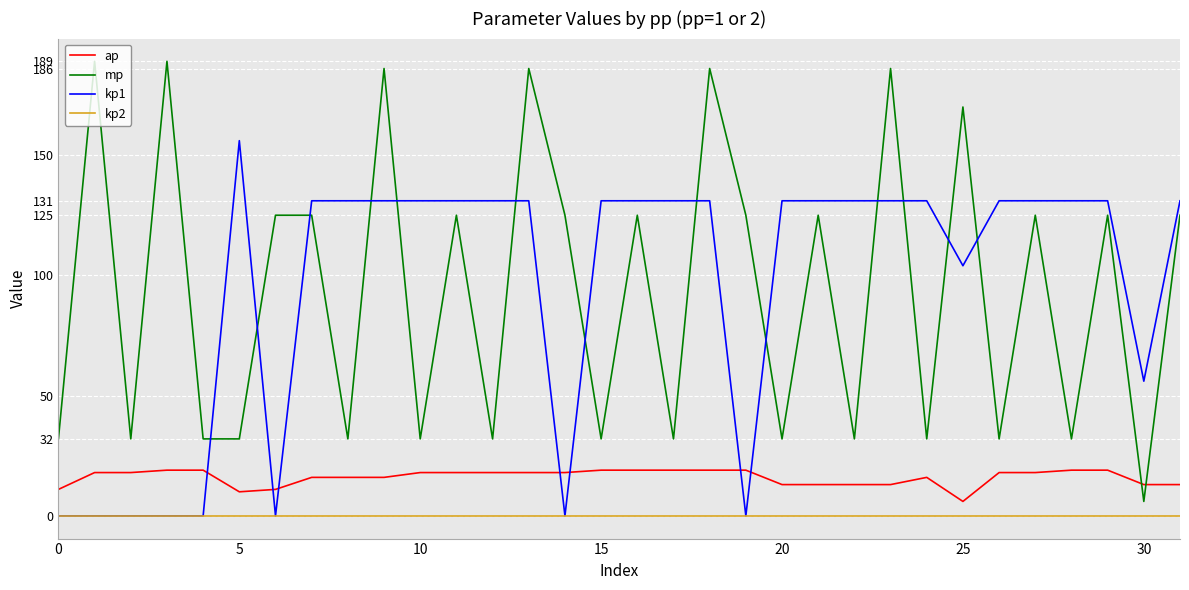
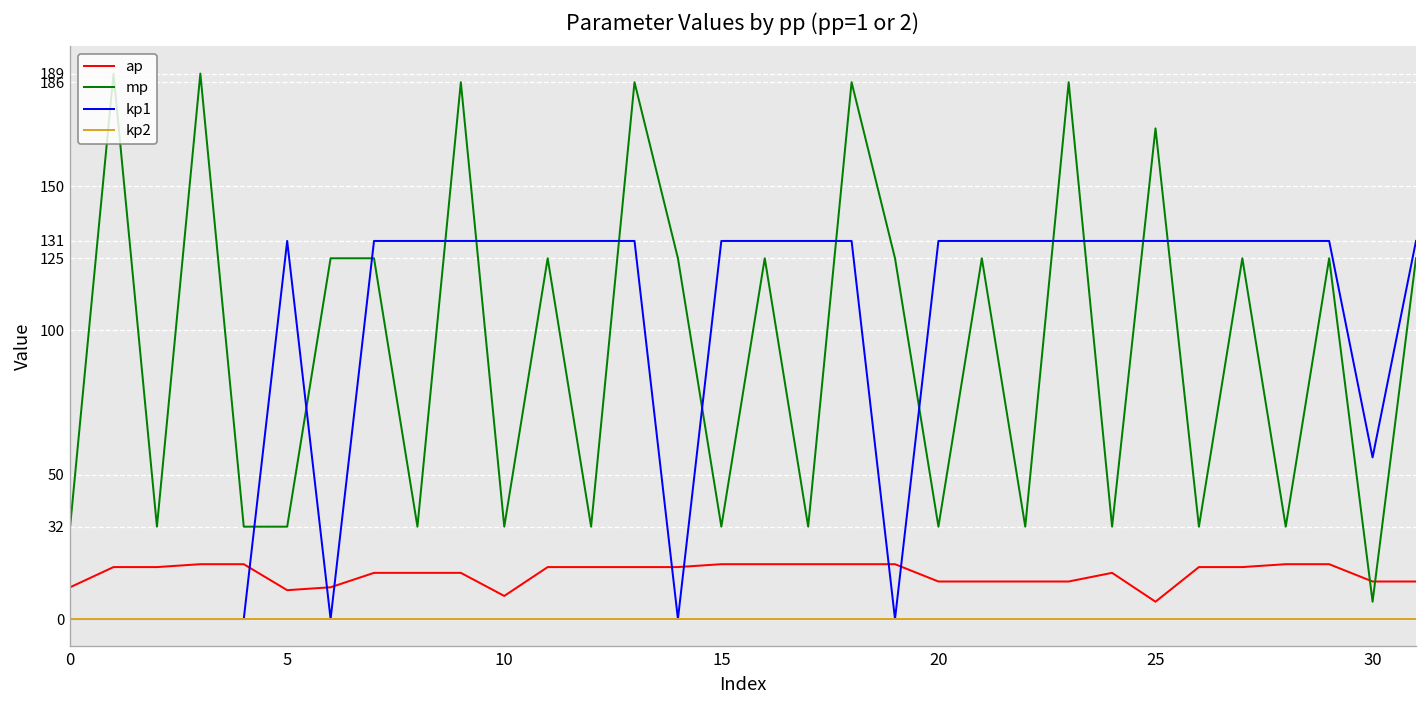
kp1, 5: 156 -> 131
ap, 10: 18 -> 8
kp1, 25: 104 -> 131
